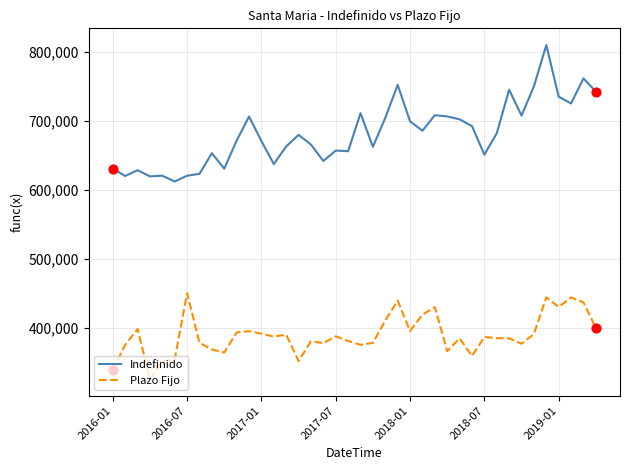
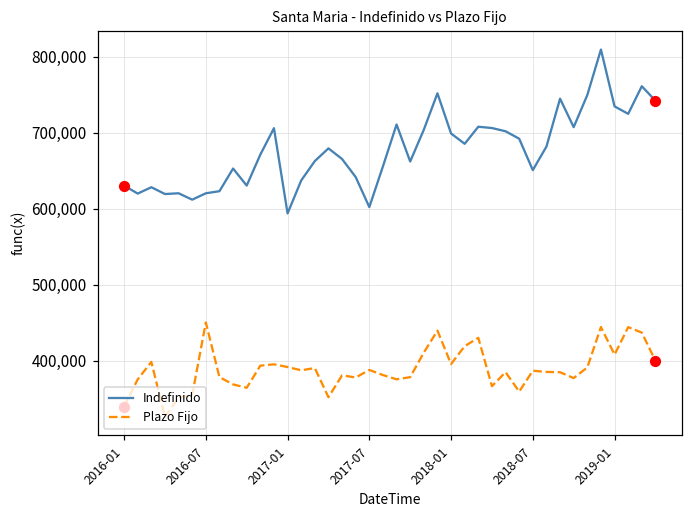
Indefinido, 2017-01: 670,000 -> 590,000
Indefinido, 2017-07: 660,000 -> 600,000
Plazo Fijo, 2019-01: 430,000 -> 410,000
